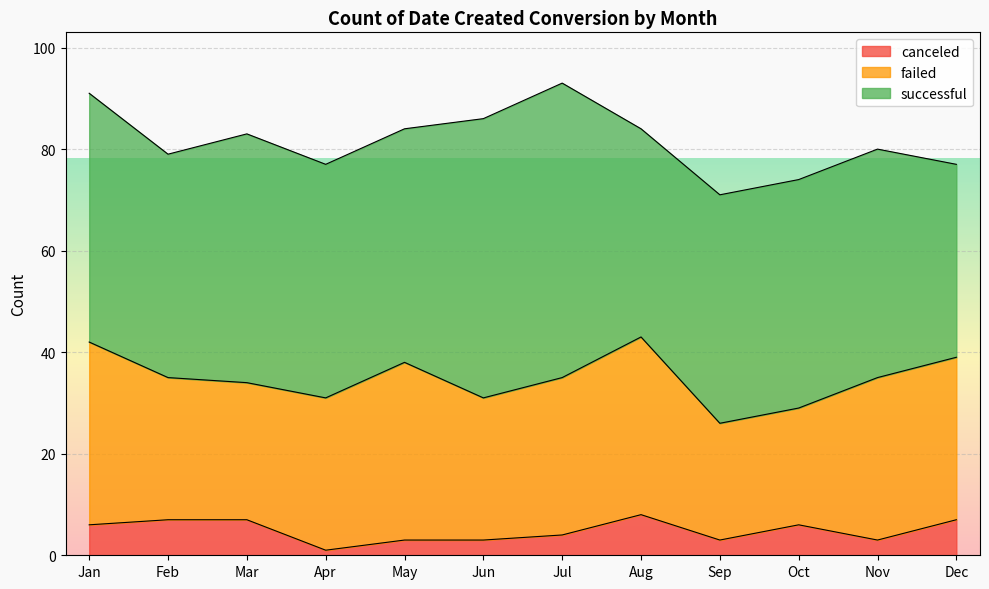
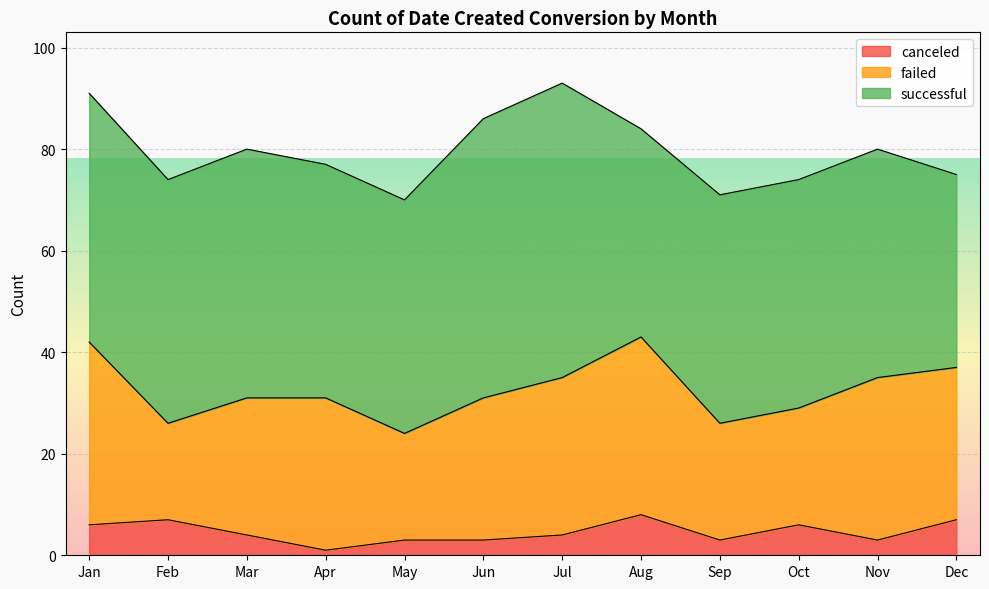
failed, Feb: 28 -> 19
successful, Feb: 44 -> 48
canceled, Mar: 7 -> 4
failed, May: 35 -> 21
failed, Dec: 32 -> 30
